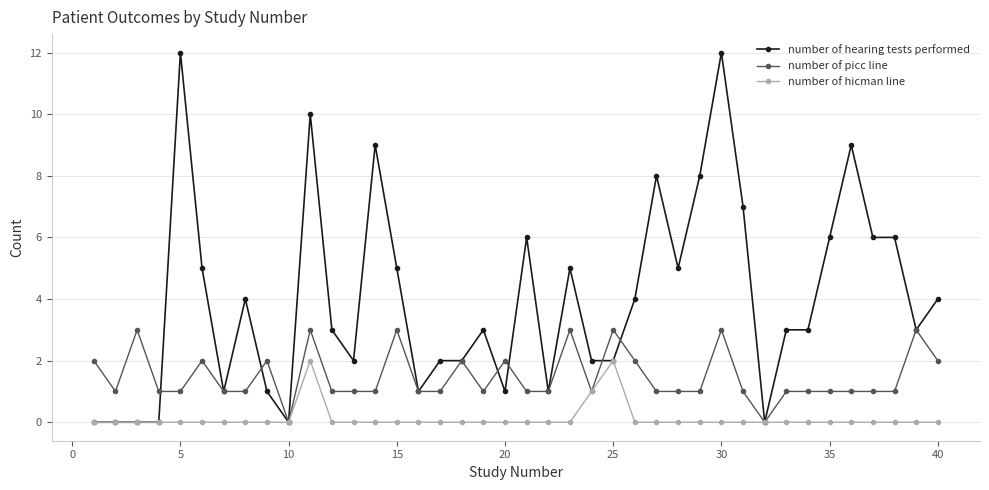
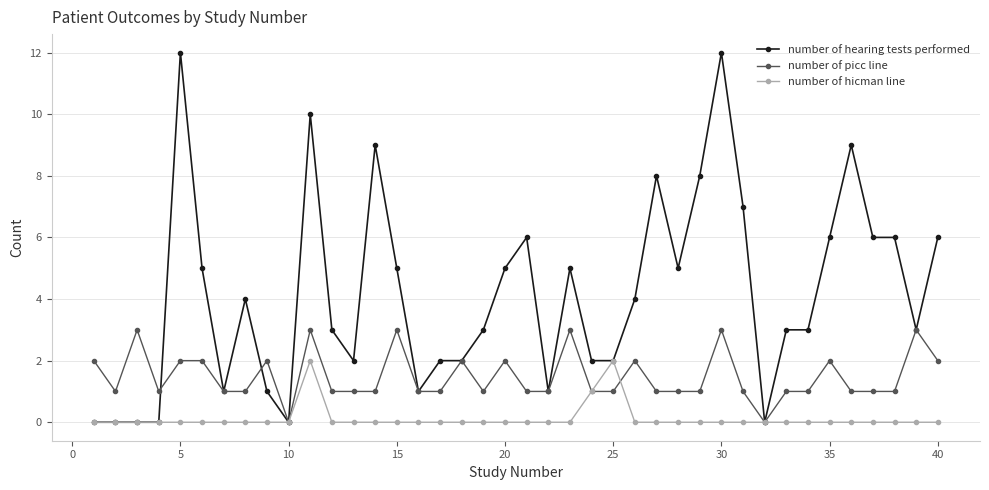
number of picc line, 5: 1 -> 2
number of hearing tests performed, 20: 1 -> 5
number of picc line, 25: 3 -> 1
number of picc line, 35: 1 -> 2
number of hearing tests performed, 40: 4 -> 6
